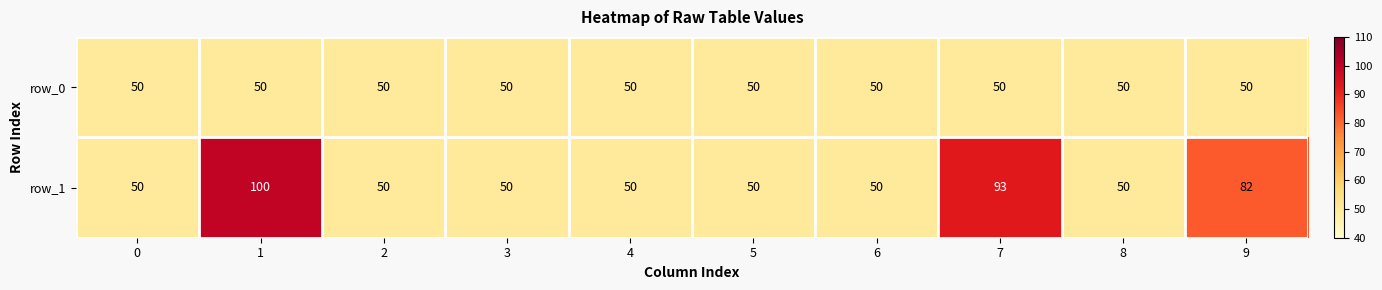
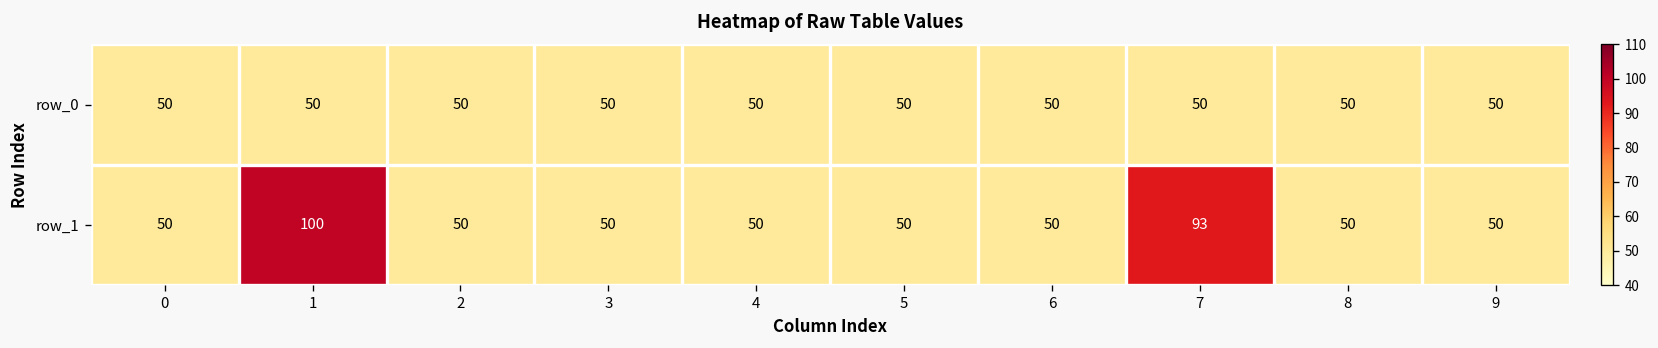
row_1, 9: 82 -> 50
